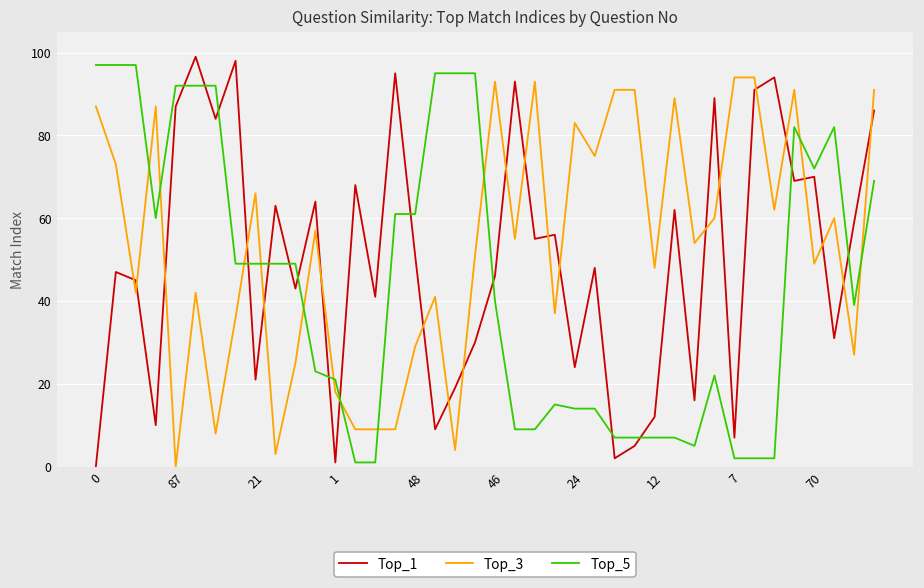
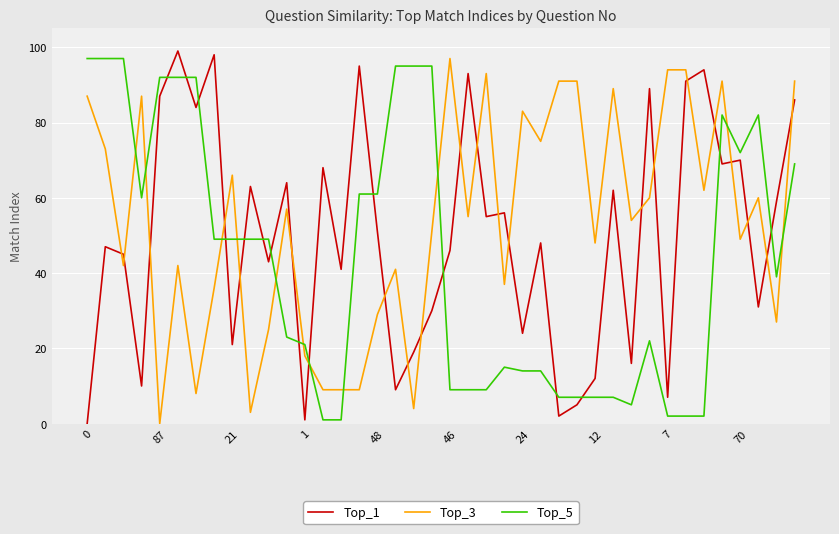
Top_3, 46: 93 -> 97
Top_5, 46: 40 -> 9
